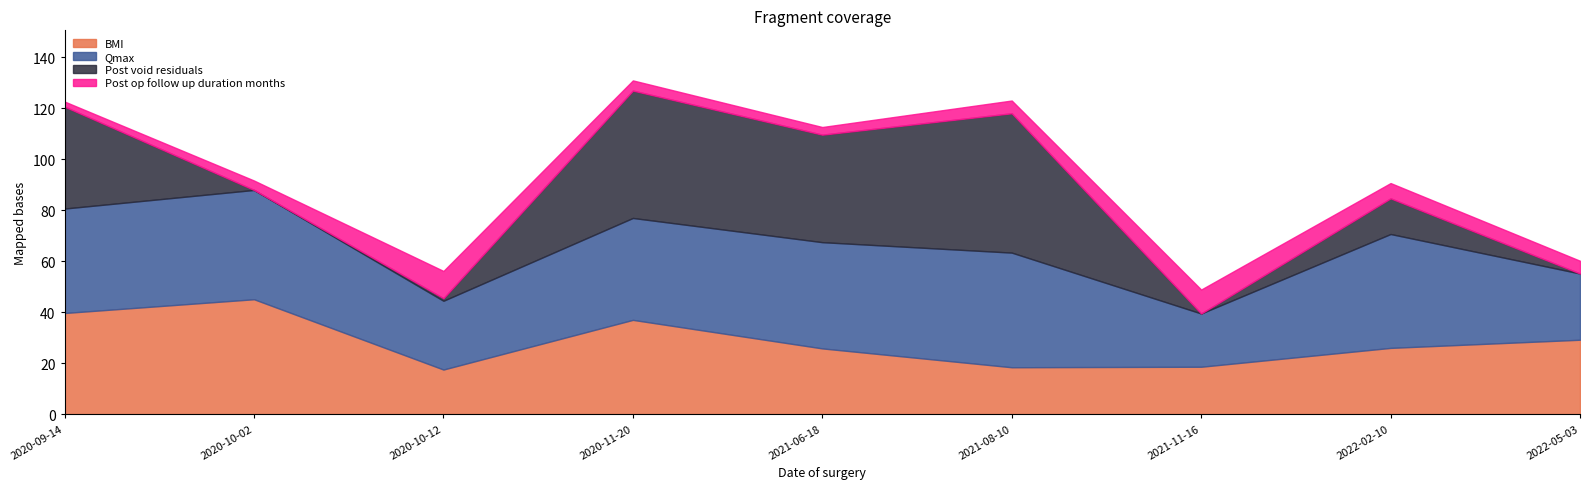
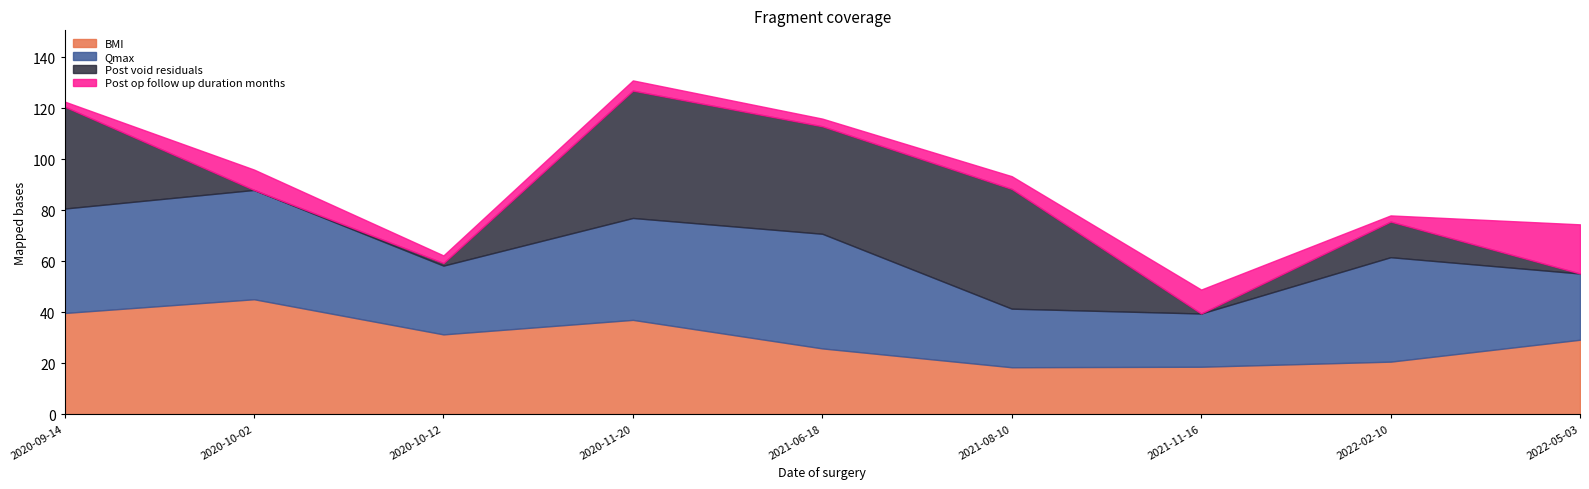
Post op follow up duration months, 2020-10-02: 4 -> 8
BMI, 2020-10-12: 18 -> 31
Post op follow up duration months, 2020-10-12: 11 -> 3
Qmax, 2021-06-18: 42 -> 45
Qmax, 2021-08-10: 45 -> 23
Post void residuals, 2021-08-10: 55 -> 47
BMI, 2022-02-10: 26 -> 21
Qmax, 2022-02-10: 45 -> 41
Post op follow up duration months, 2022-02-10: 6 -> 2
Post op follow up duration months, 2022-05-03: 5 -> 19
